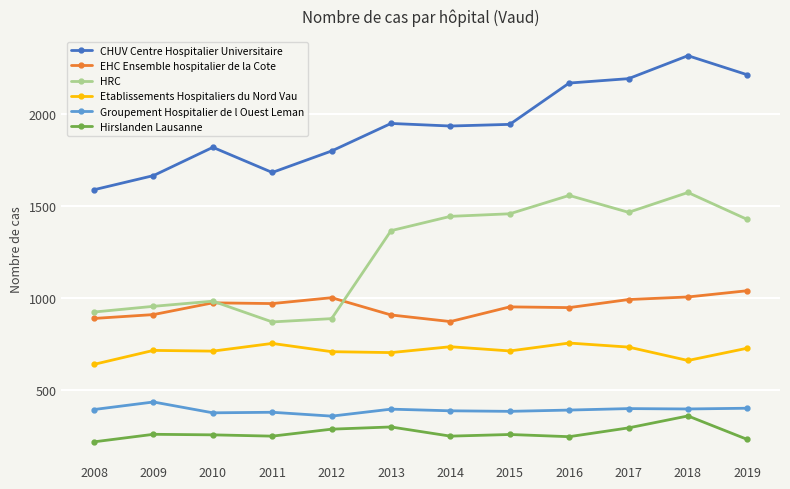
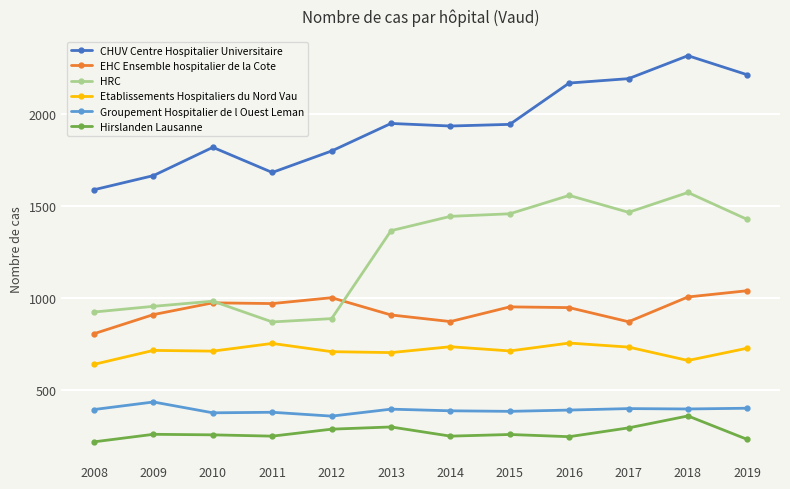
EHC Ensemble hospitalier de la Cote, 2008: 890 -> 810
EHC Ensemble hospitalier de la Cote, 2017: 990 -> 870
